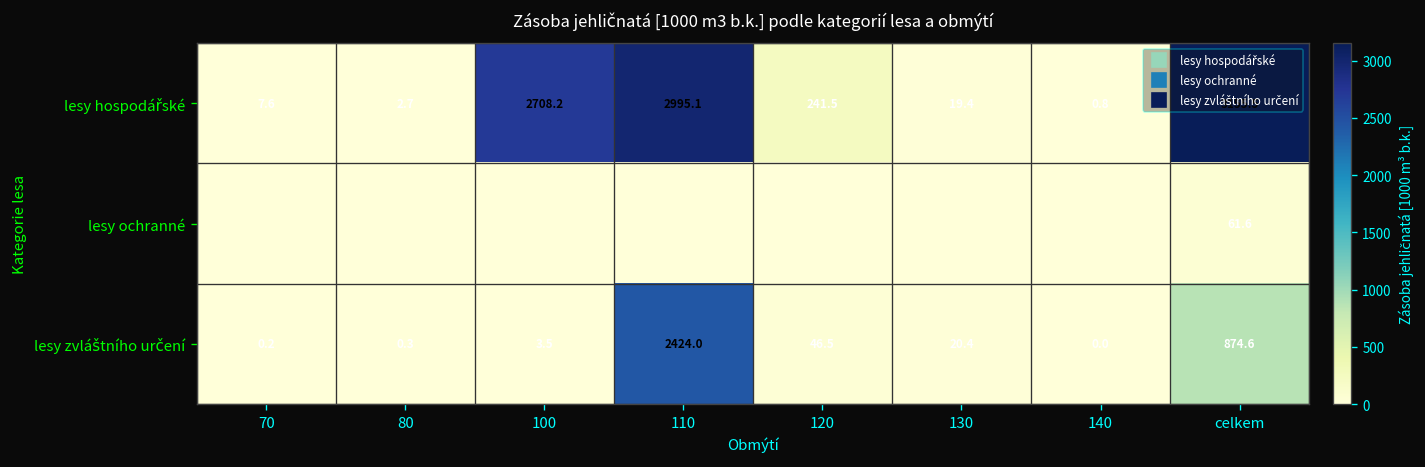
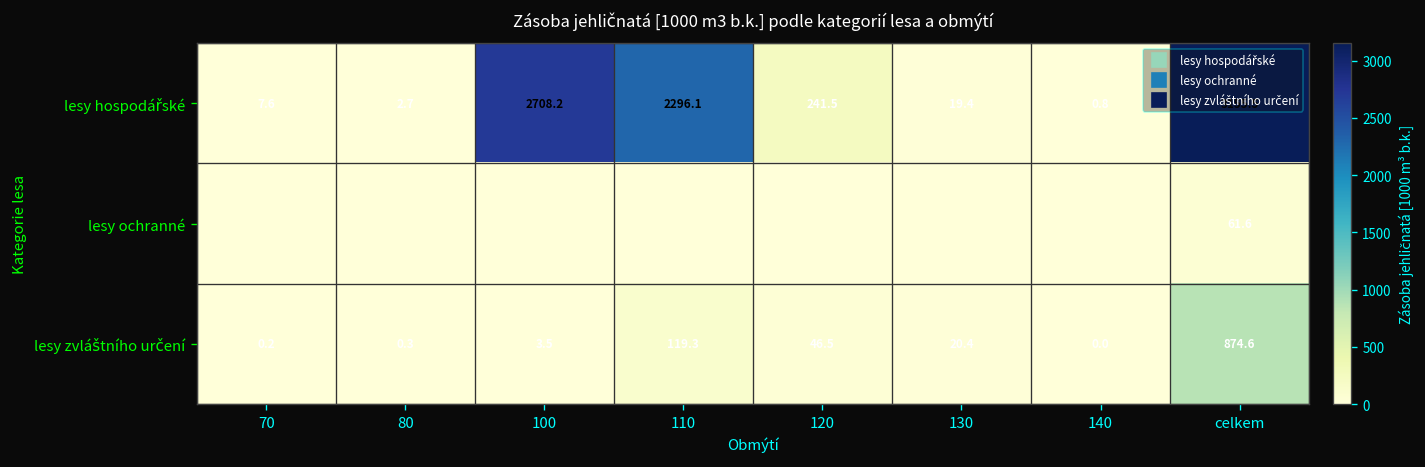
lesy hospodářské, 110: 2995.1 -> 2296.1
lesy zvláštního určení, 110: 2424.0 -> 119.3
